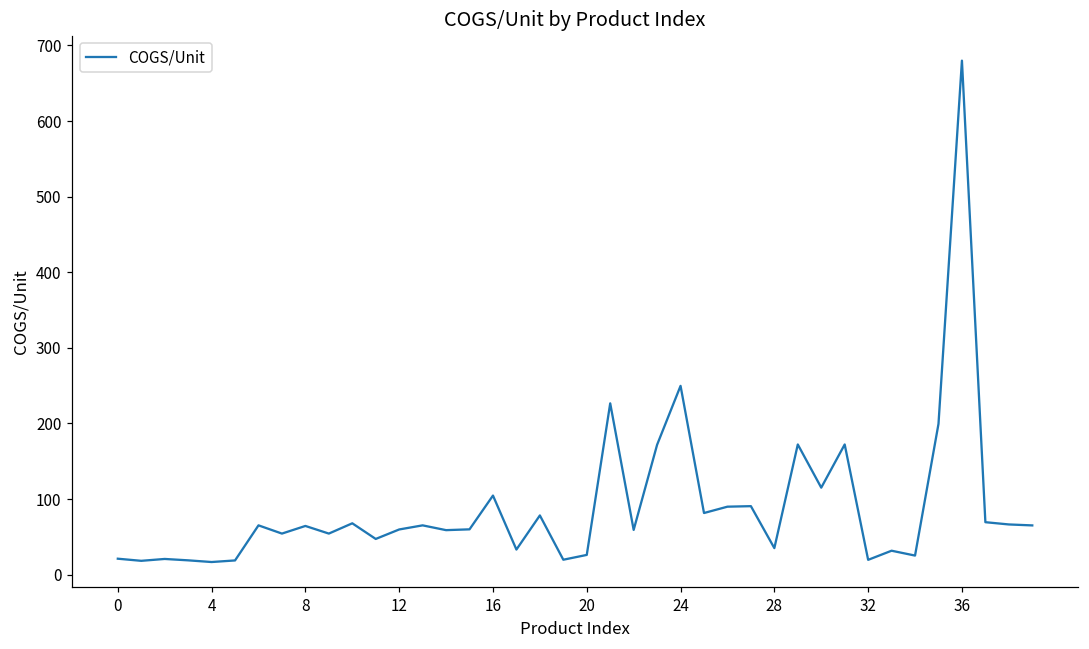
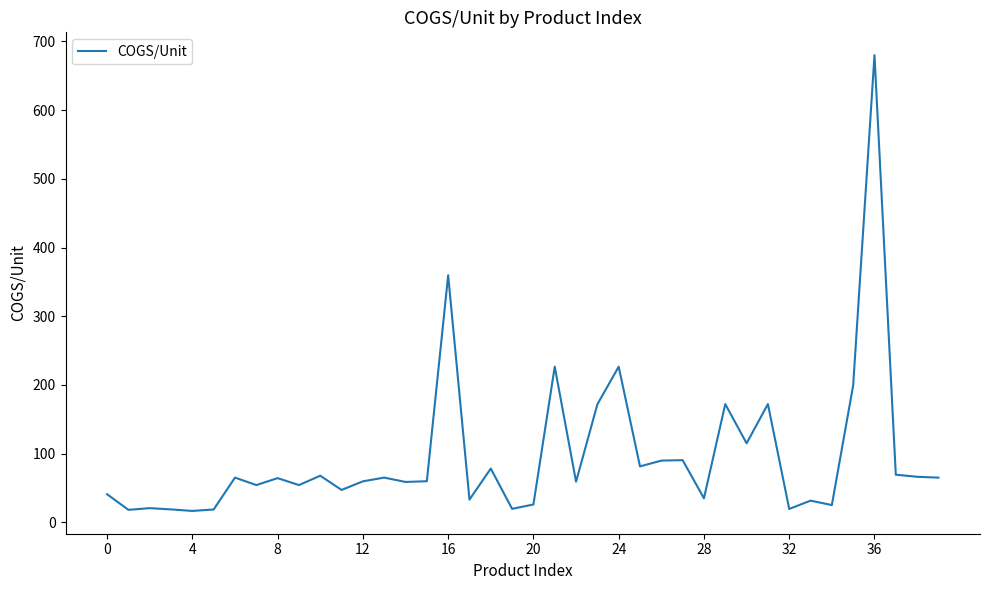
0: 20 -> 40
16: 100 -> 360
24: 250 -> 230
